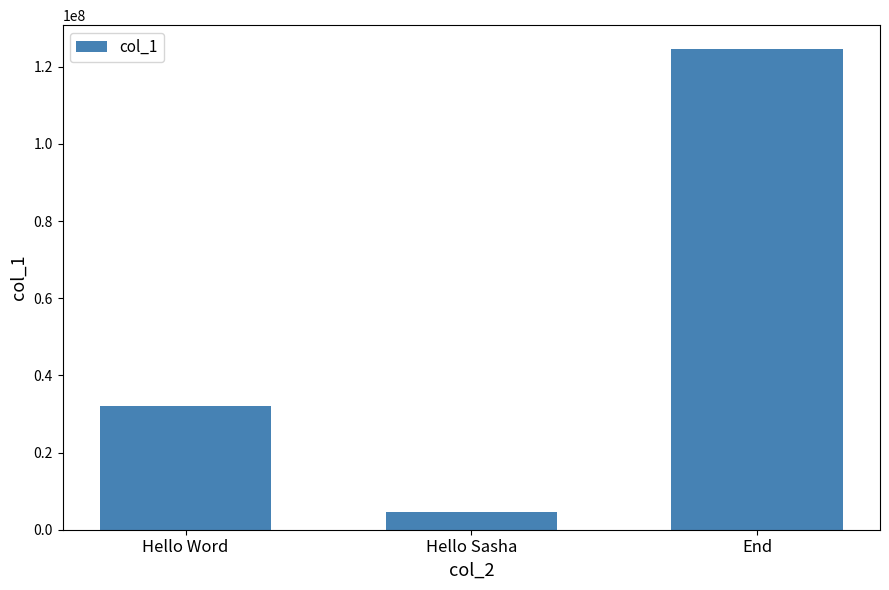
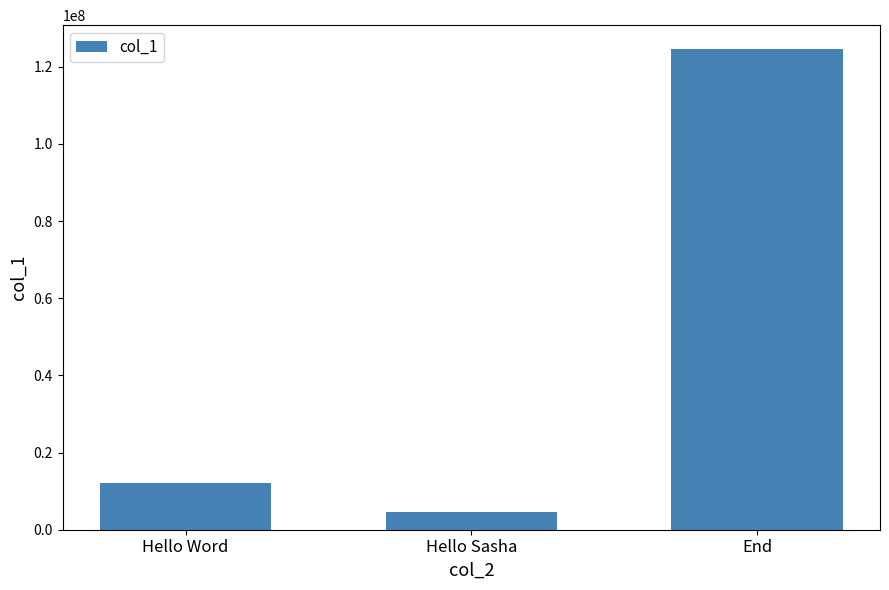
Hello Word: 32000000 -> 12000000
